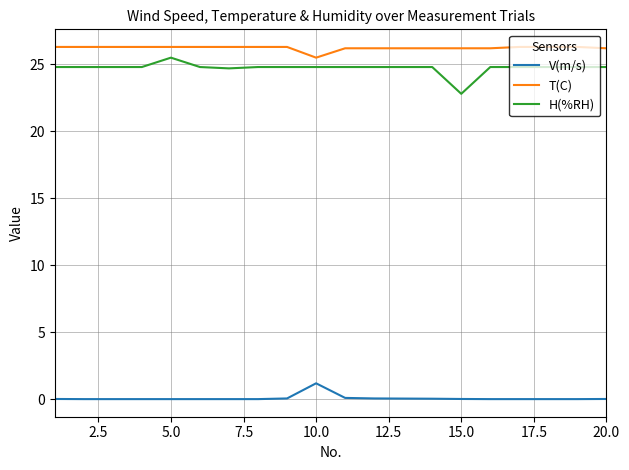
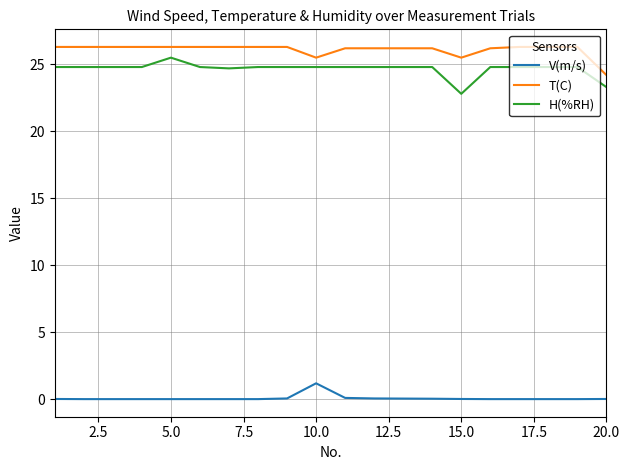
T(C), 15.0: 26.2 -> 25.5
T(C), 20.0: 26.2 -> 24.2
H(%RH), 20.0: 24.8 -> 23.3
